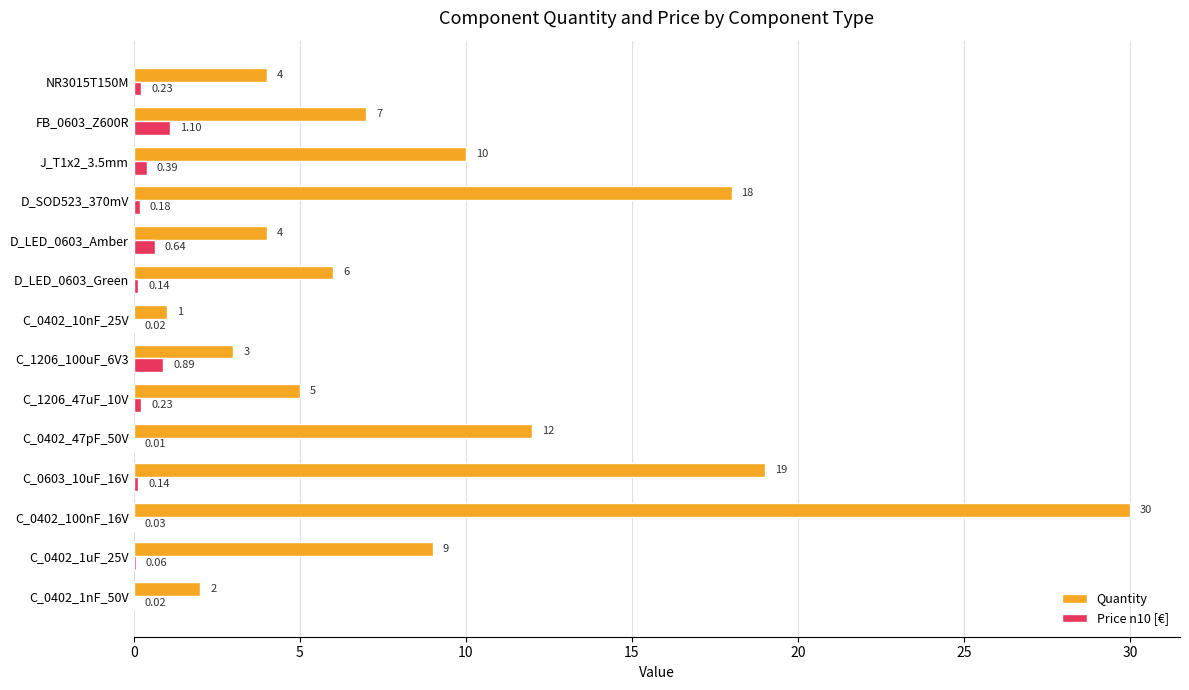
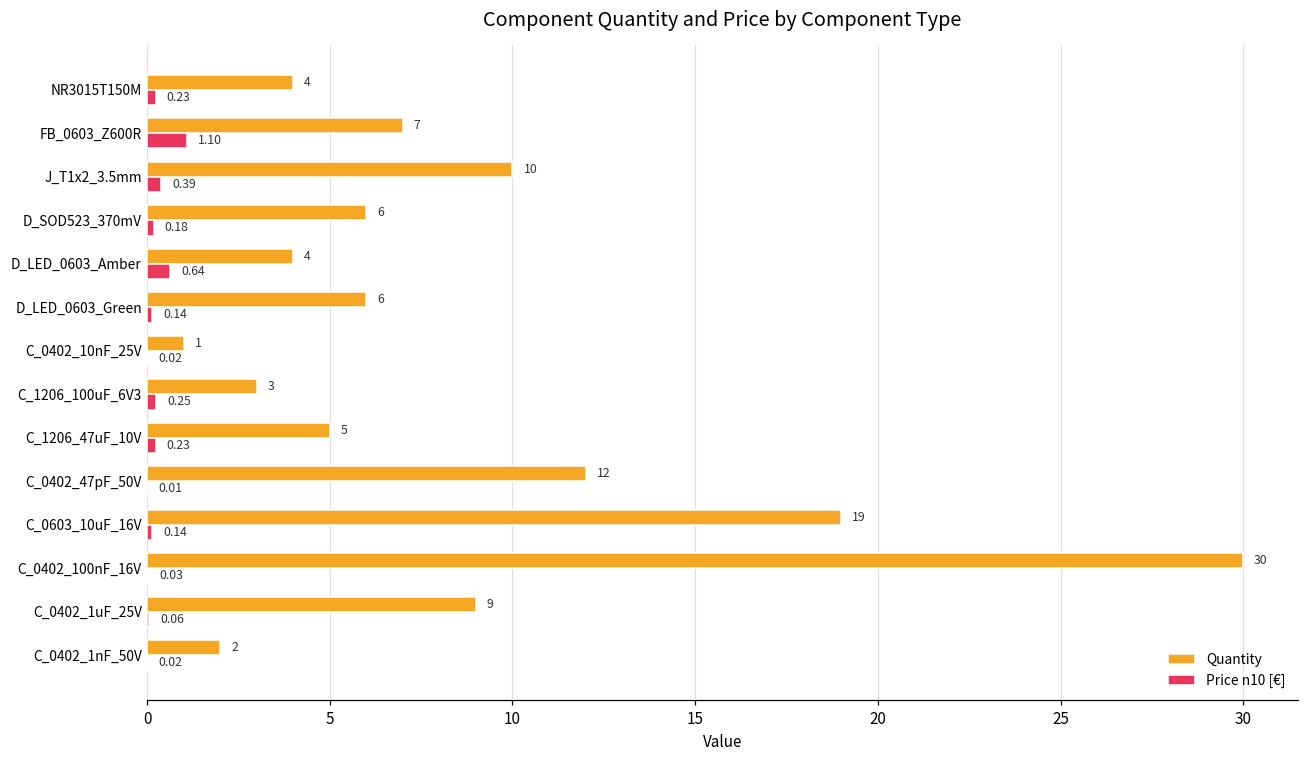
Quantity, D_SOD523_370mV: 18 -> 6
Price n10 [€], C_1206_100uF_6V3: 0.89 -> 0.25
